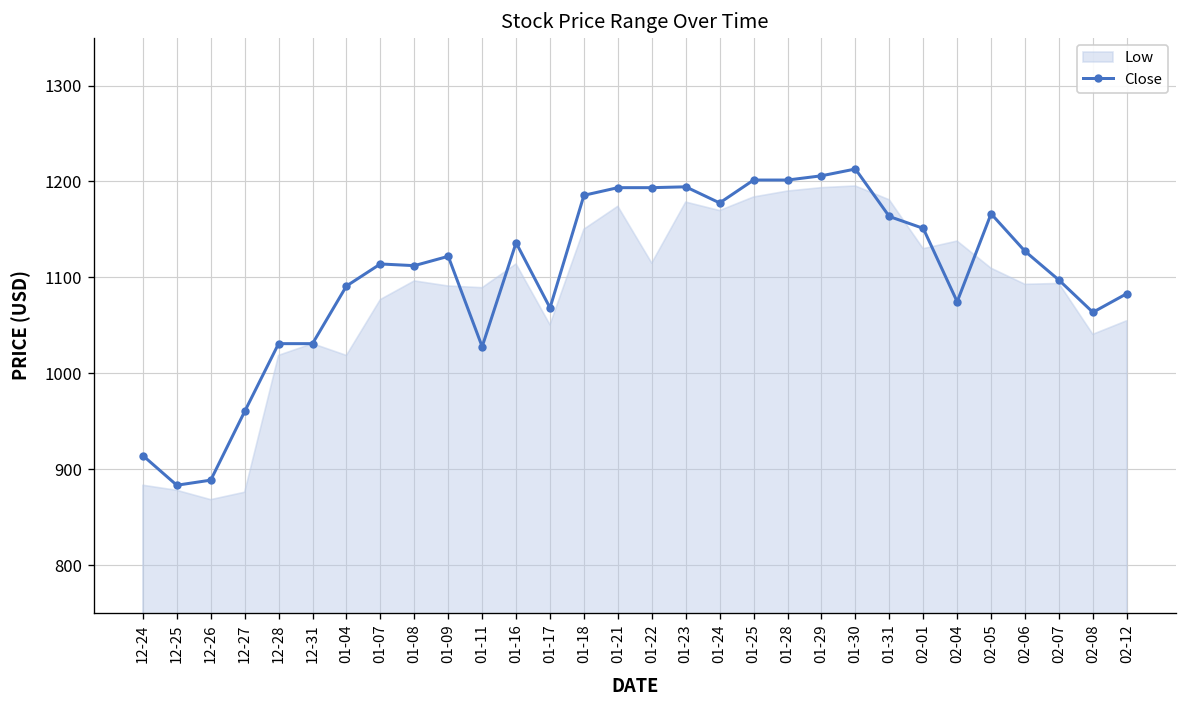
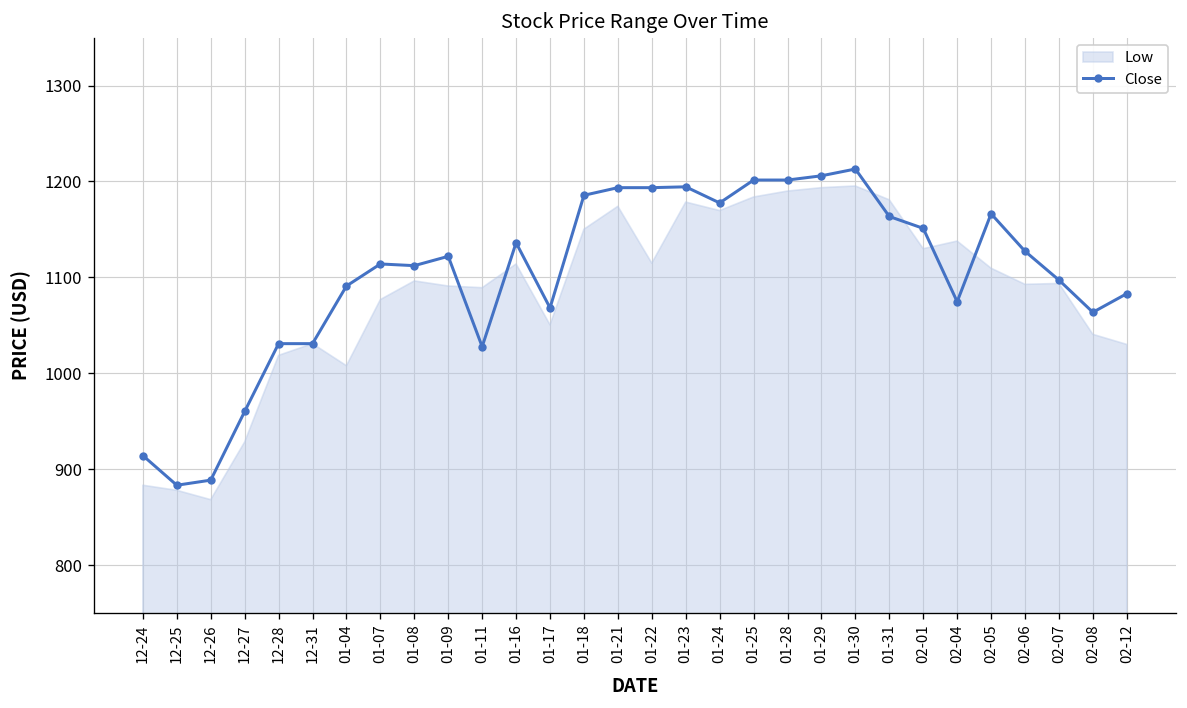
Low, 12-27: 880 -> 930
Low, 01-04: 1020 -> 1010
Low, 02-12: 1050 -> 1030
